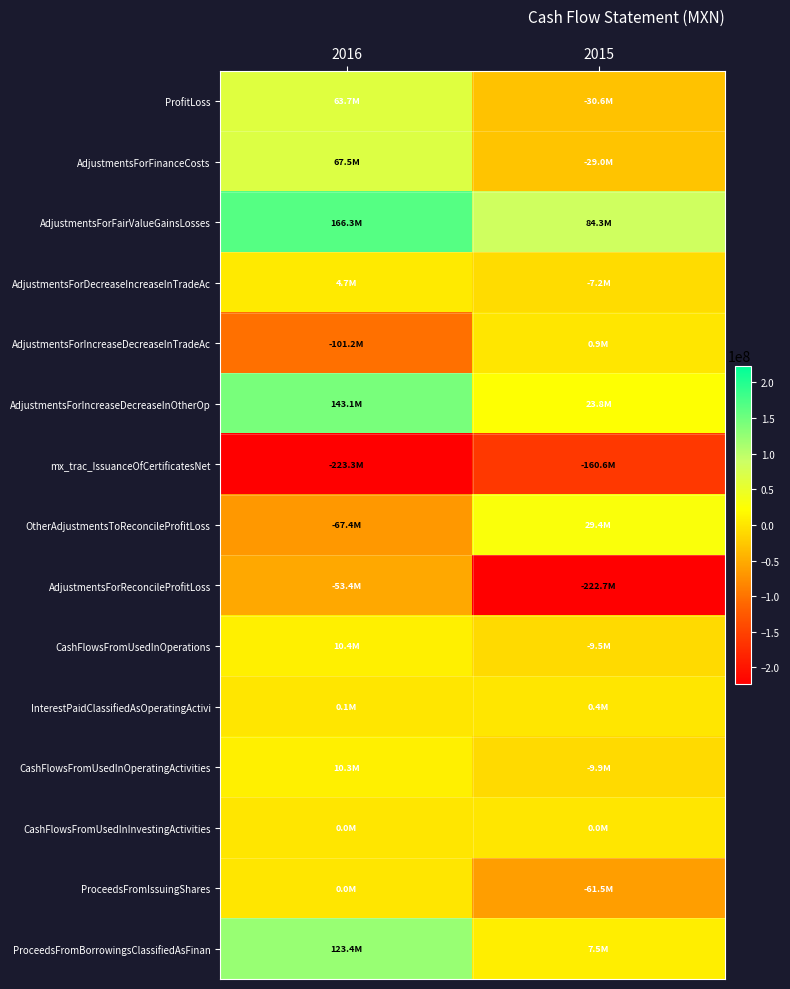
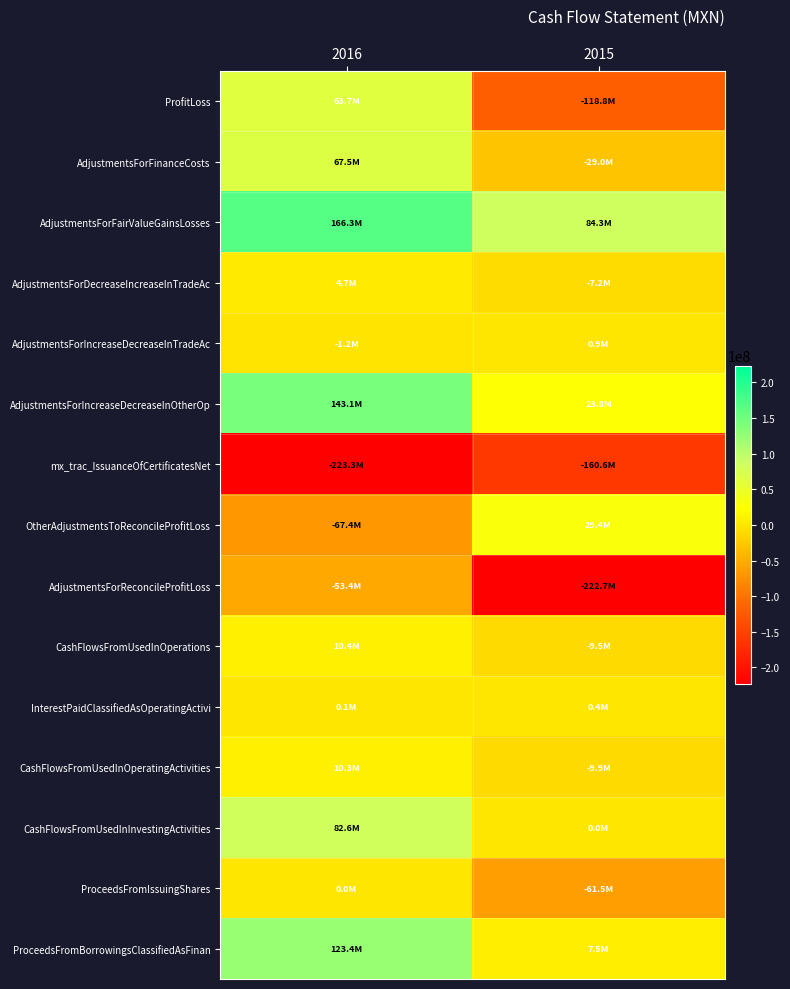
ProfitLoss, 2015: -30.6M -> -118.8M
AdjustmentsForIncreaseDecreaseInTradeAc, 2016: -101.2M -> -1.2M
CashFlowsFromUsedInInvestingActivities, 2016: 0.0M -> 82.6M
